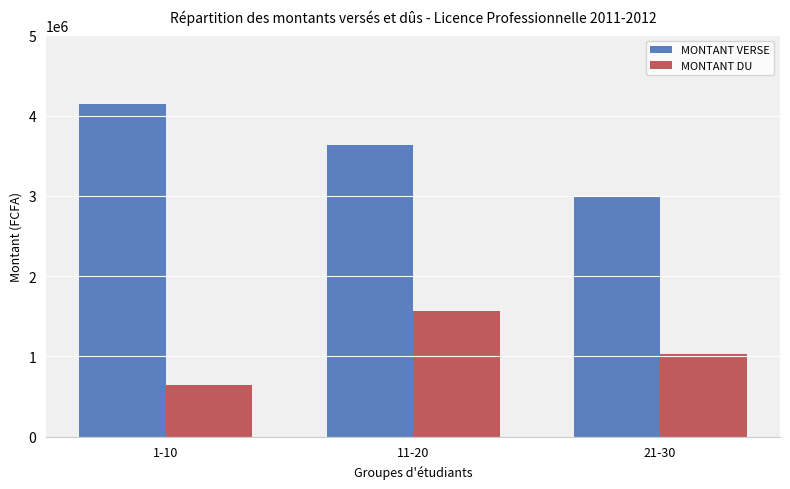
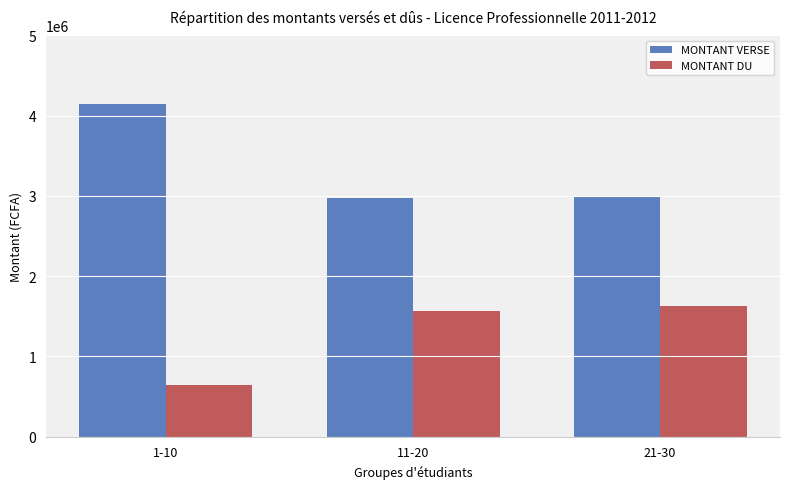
MONTANT VERSE, 11-20: 3600000 -> 3000000
MONTANT DU, 21-30: 1000000 -> 1600000
